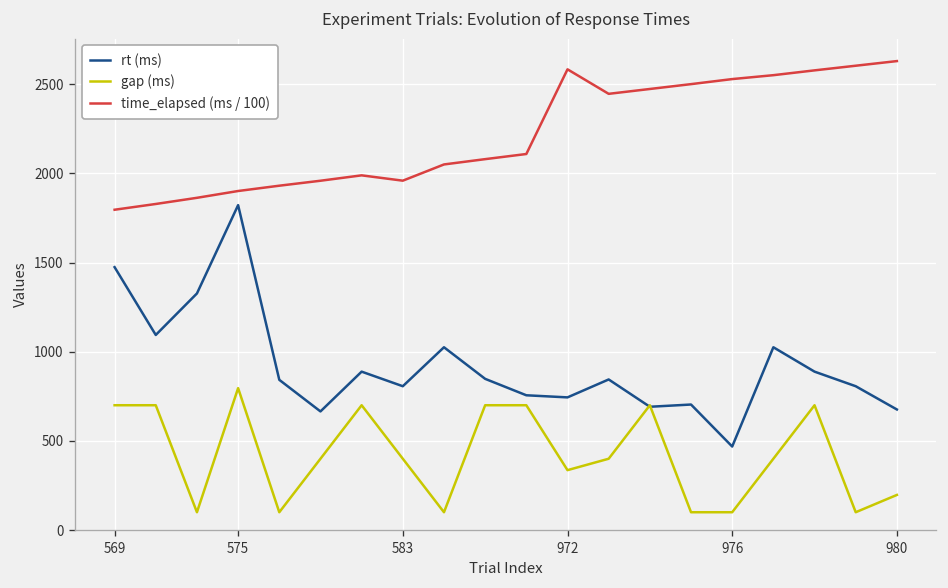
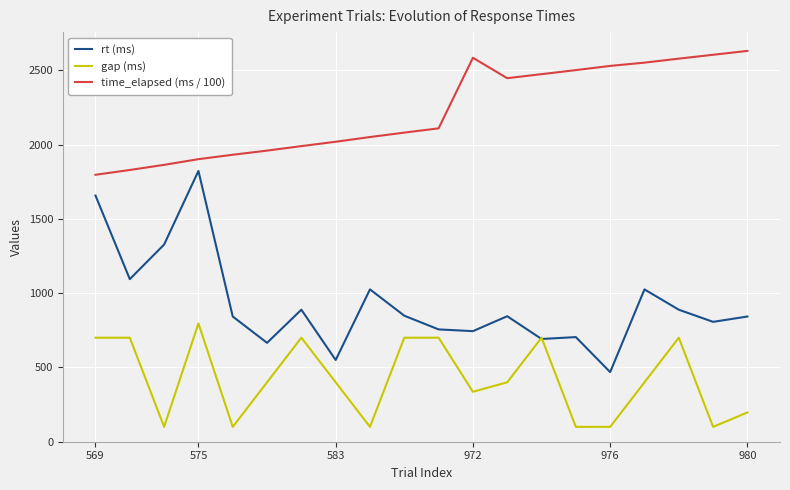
rt (ms), 569: 1470 -> 1660
rt (ms), 583: 810 -> 550
time_elapsed (ms / 100), 583: 1960 -> 2020
rt (ms), 980: 680 -> 840
